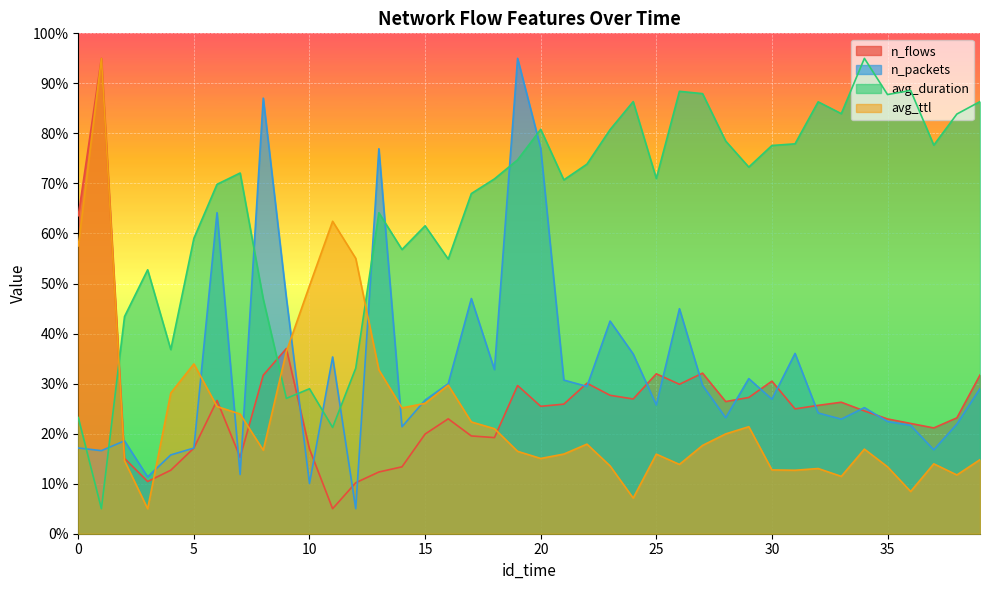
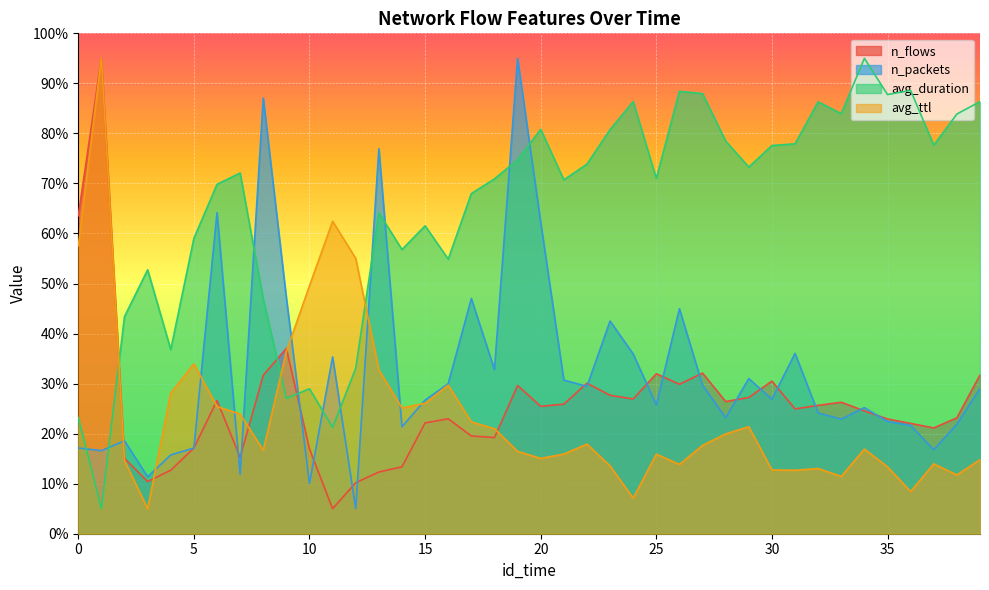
n_flows, 15: 20% -> 22%
n_packets, 20: 77% -> 62%
